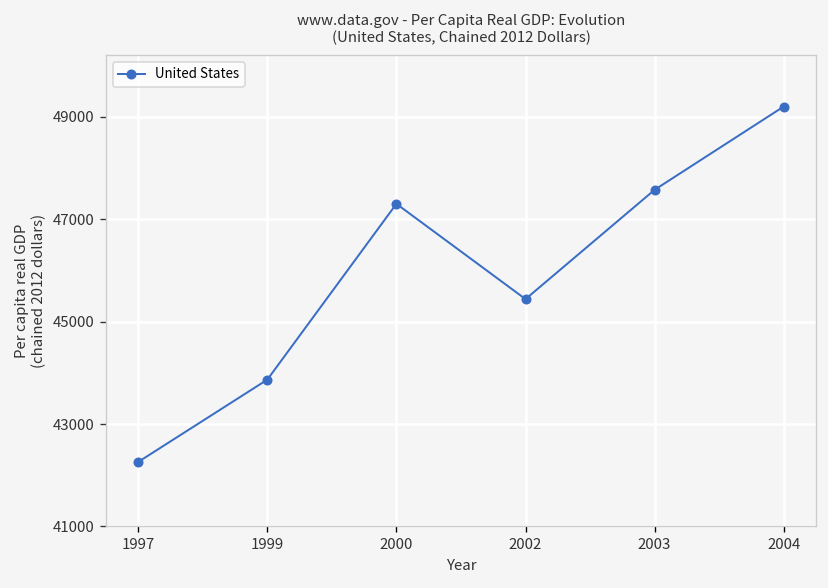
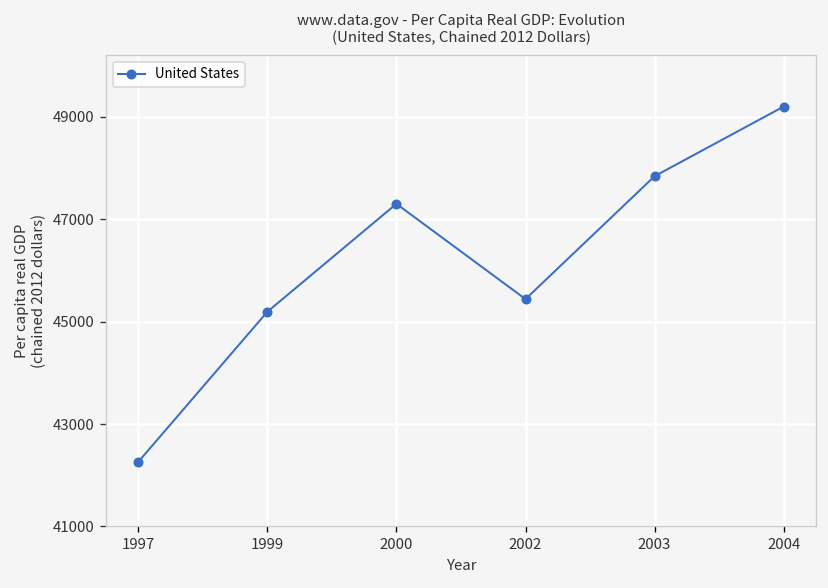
1999: 43900 -> 45200
2003: 47600 -> 47800
